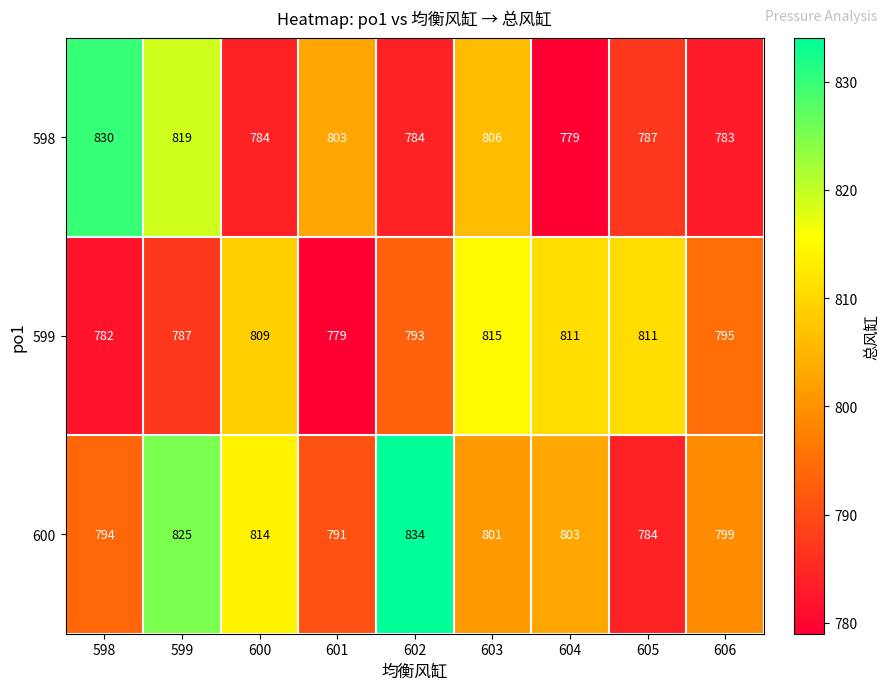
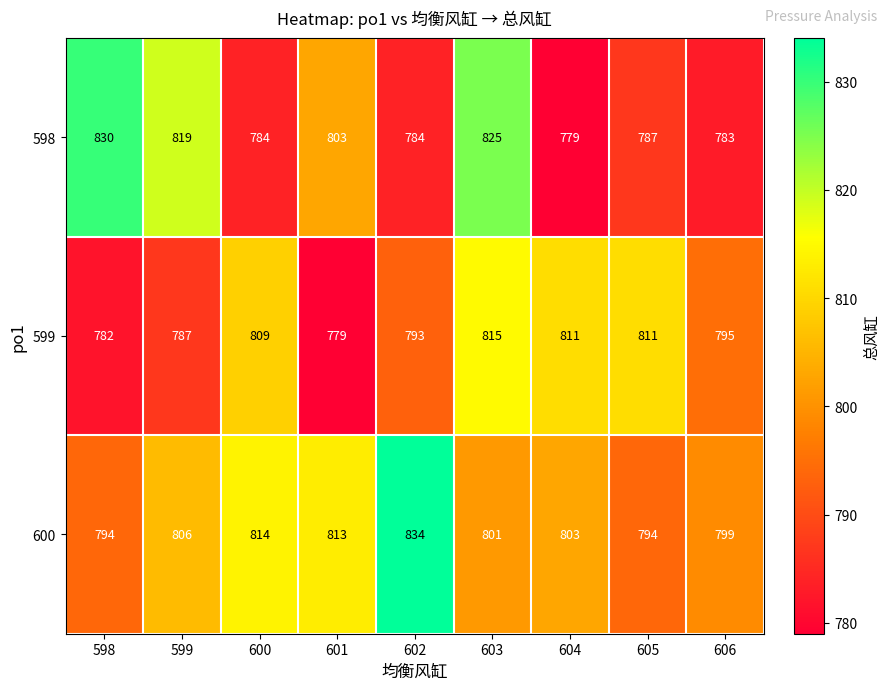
598, 603: 806 -> 825
600, 599: 825 -> 806
600, 601: 791 -> 813
600, 605: 784 -> 794
